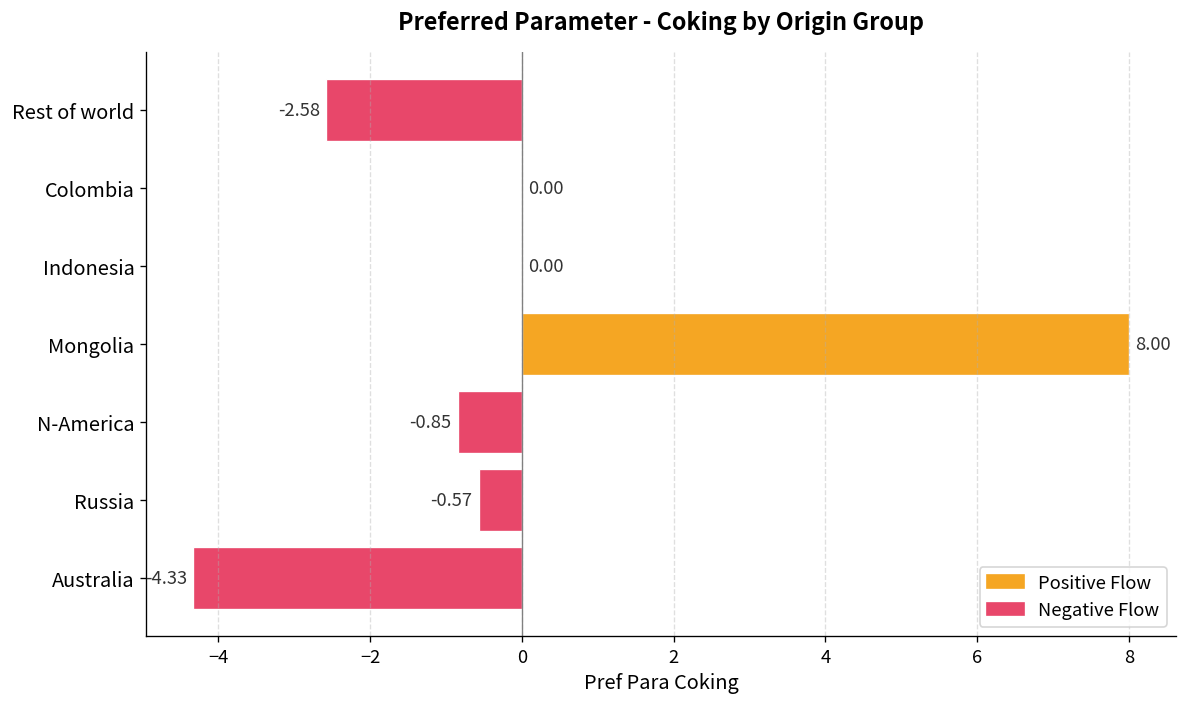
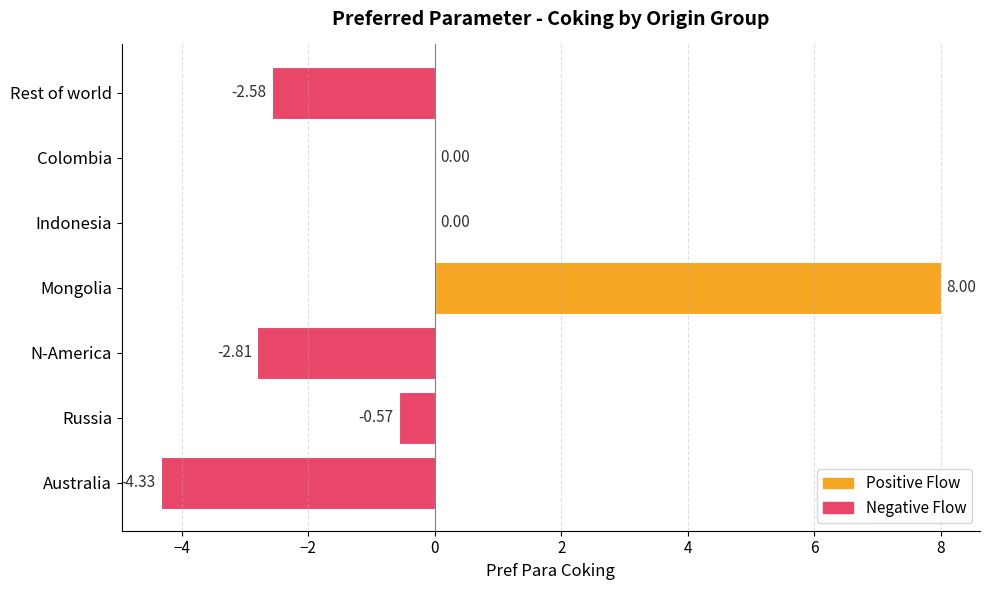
N-America: -0.85 -> -2.81
